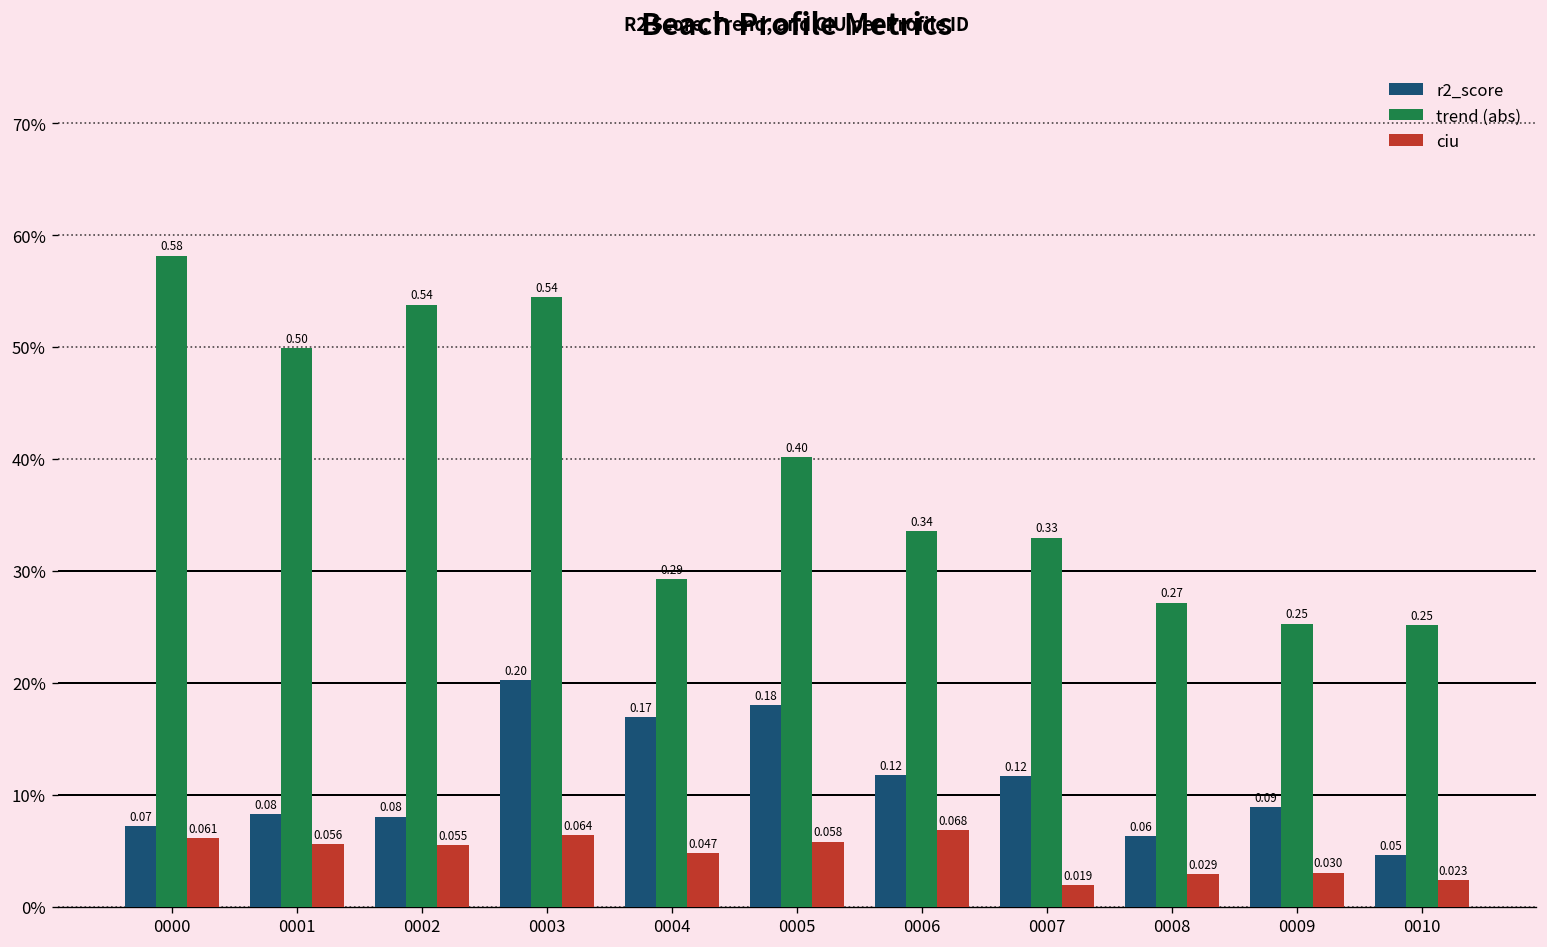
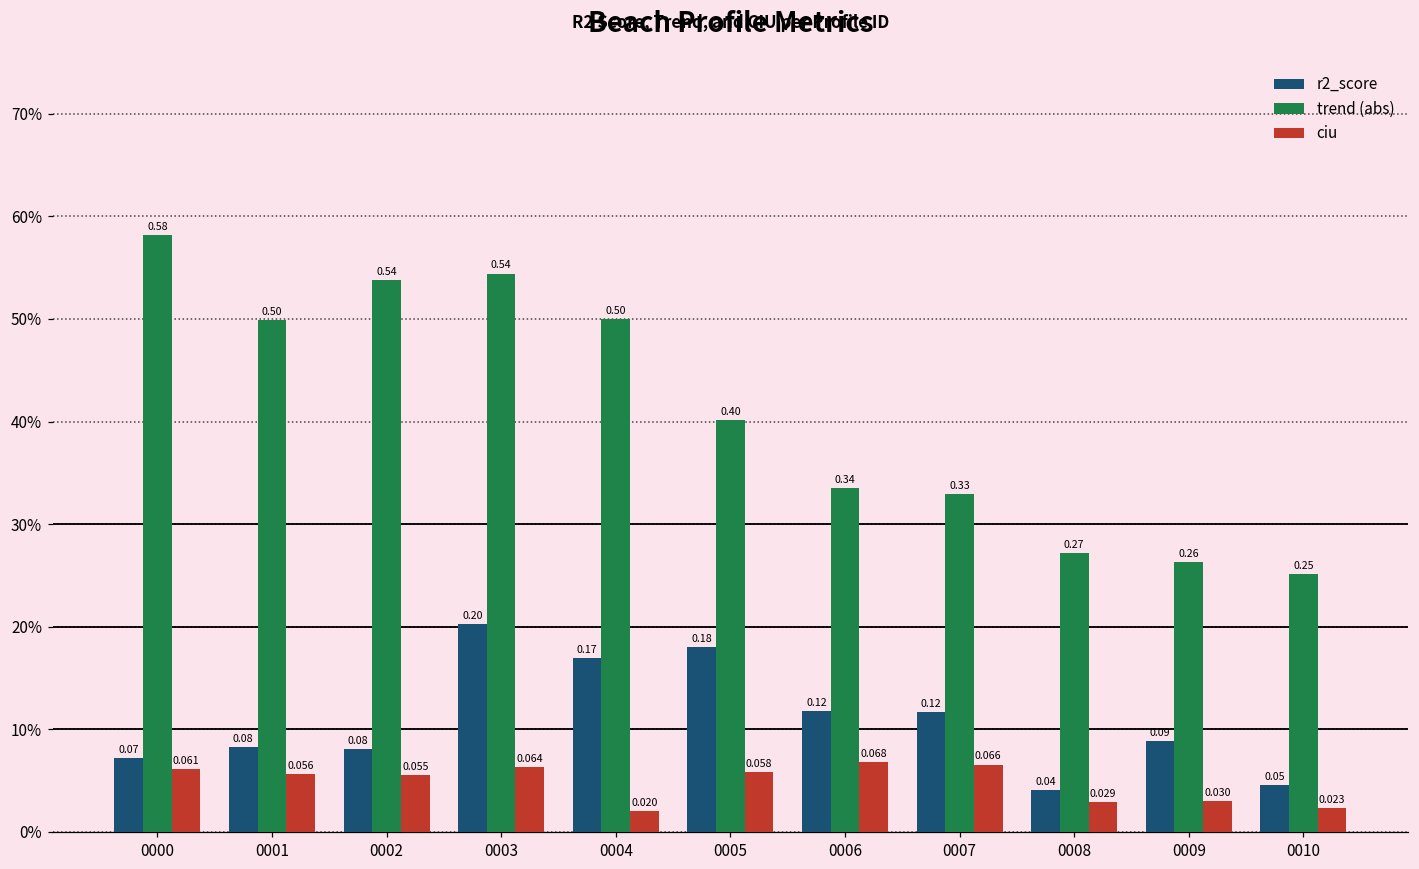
trend (abs), 0004: 0.29 -> 0.50
ciu, 0004: 0.047 -> 0.020
ciu, 0007: 0.019 -> 0.066
r2_score, 0008: 0.06 -> 0.04
trend (abs), 0009: 0.25 -> 0.26
